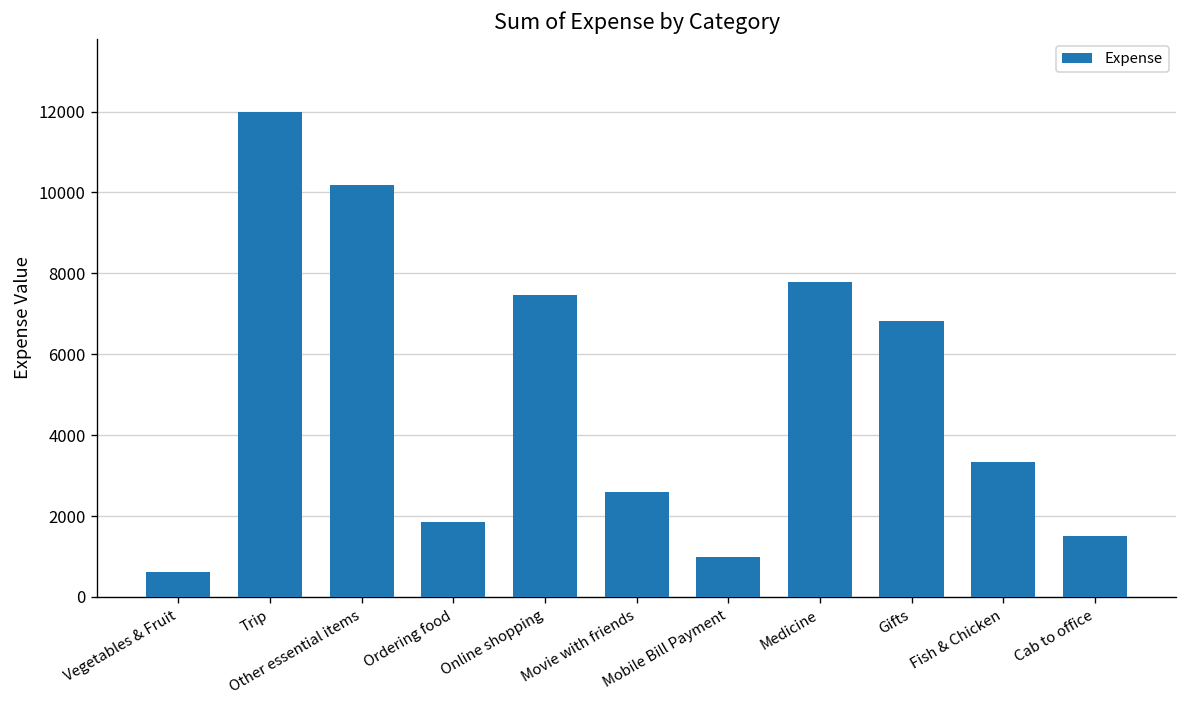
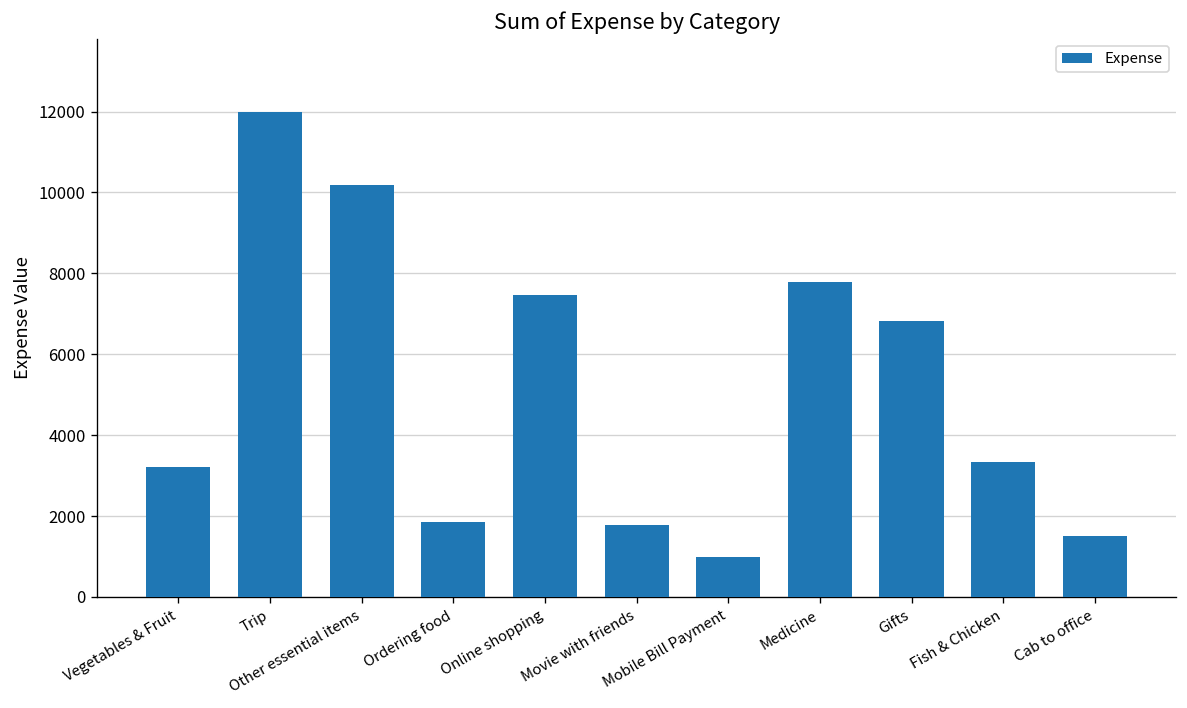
Vegetables & Fruit: 600 -> 3200
Movie with friends: 2600 -> 1800
